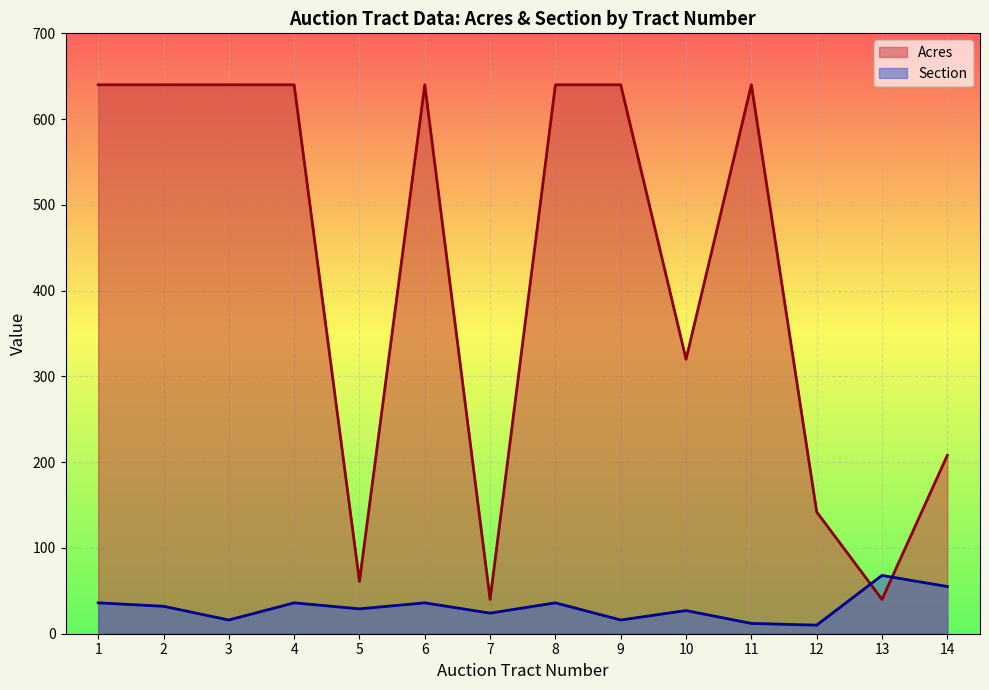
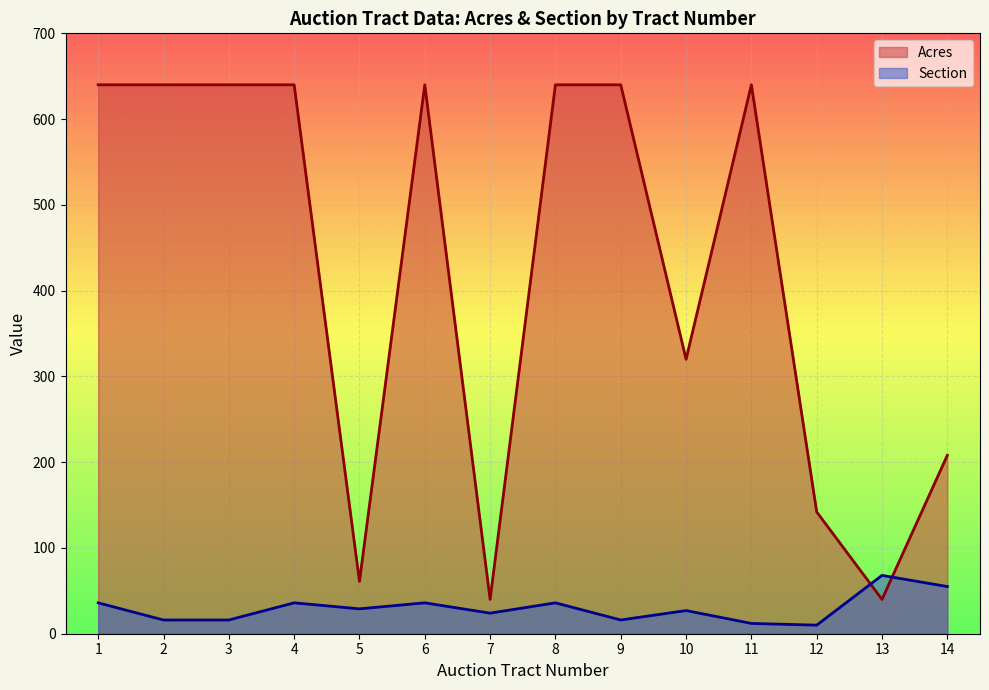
Section, 2: 30 -> 20
